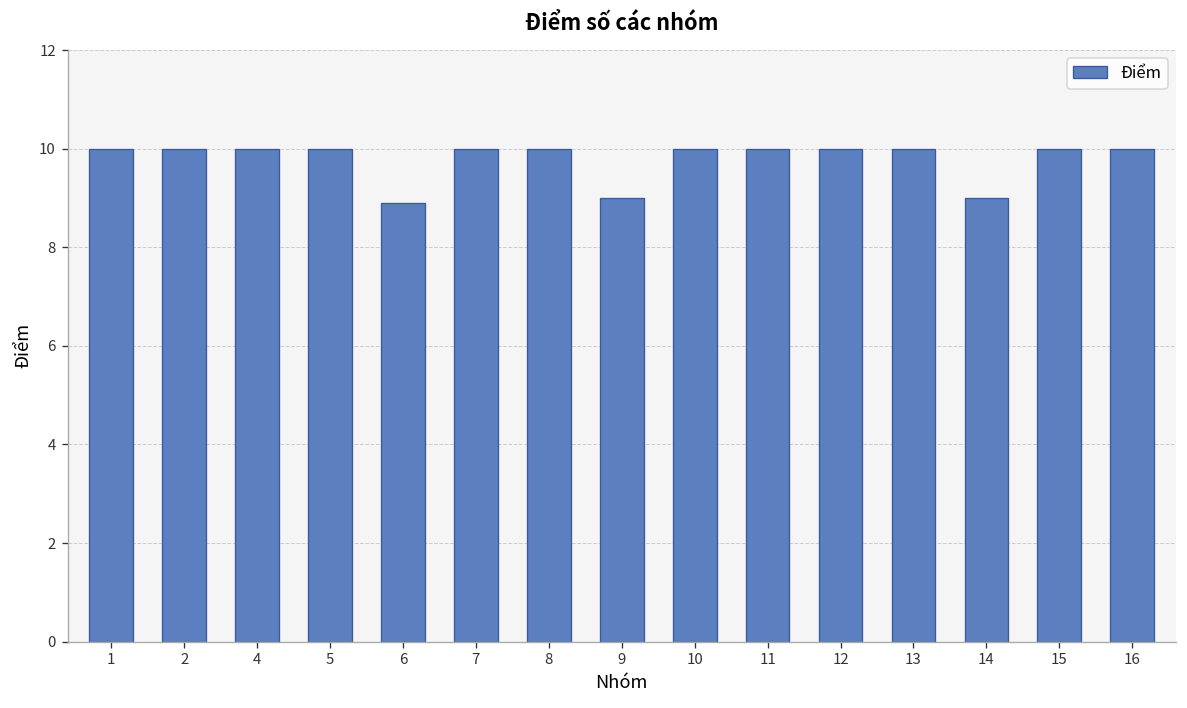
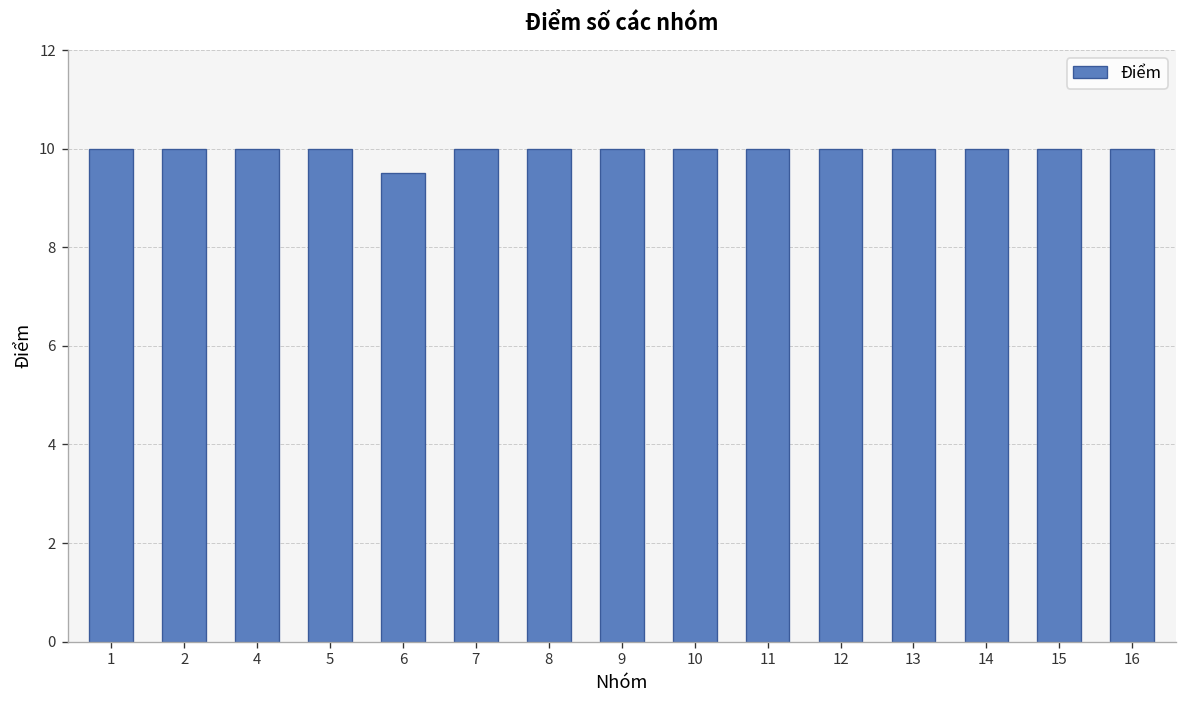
6: 8.9 -> 9.5
9: 9 -> 10
14: 9 -> 10
